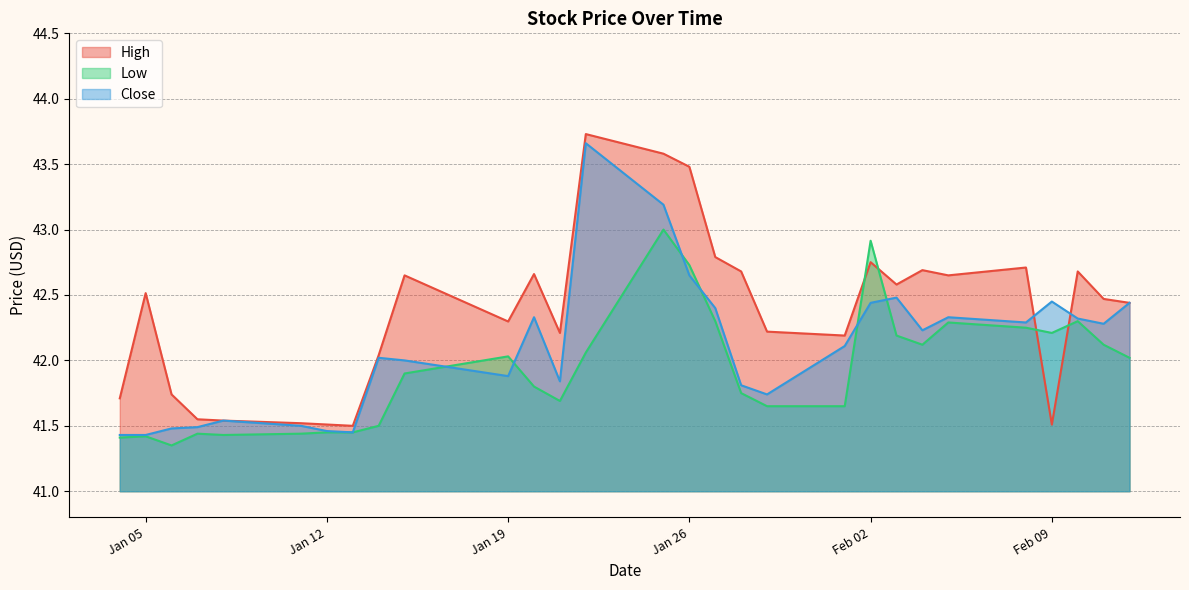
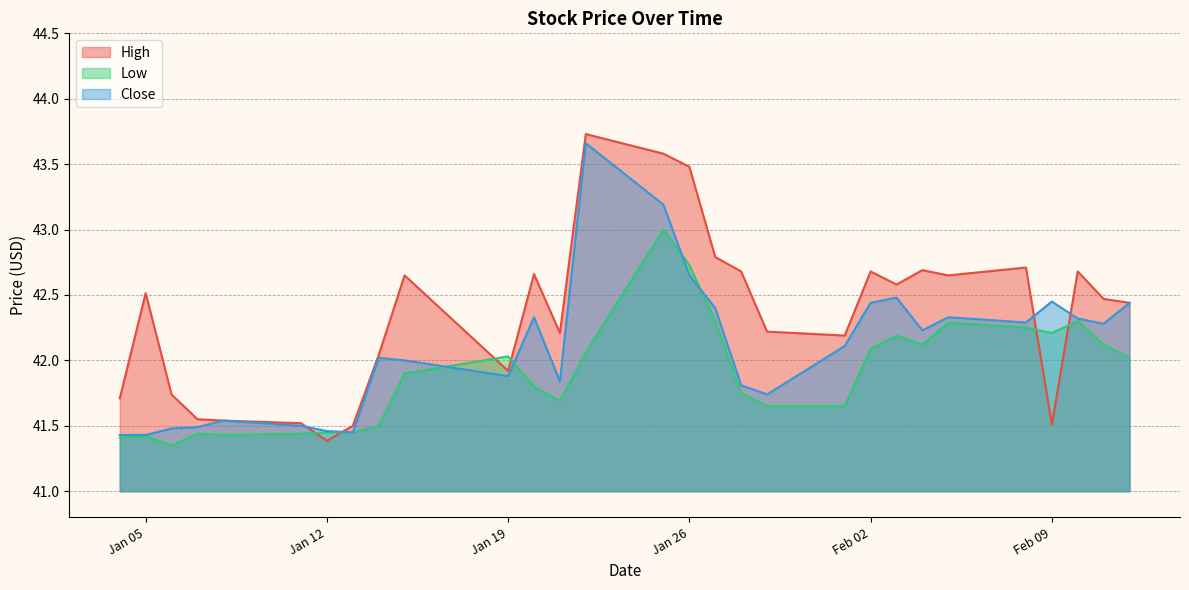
High, Jan 12: 41.51 -> 41.39
High, Jan 19: 42.30 -> 41.92
High, Feb 02: 42.75 -> 42.68
Low, Feb 02: 42.91 -> 42.09
